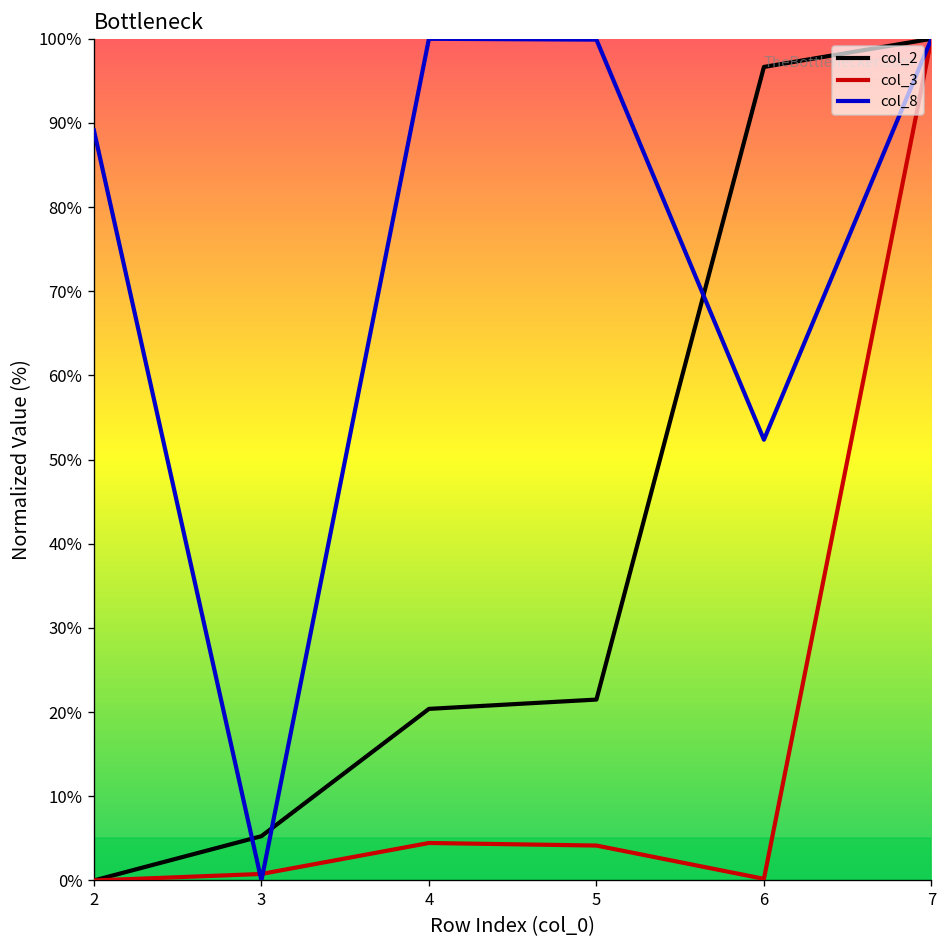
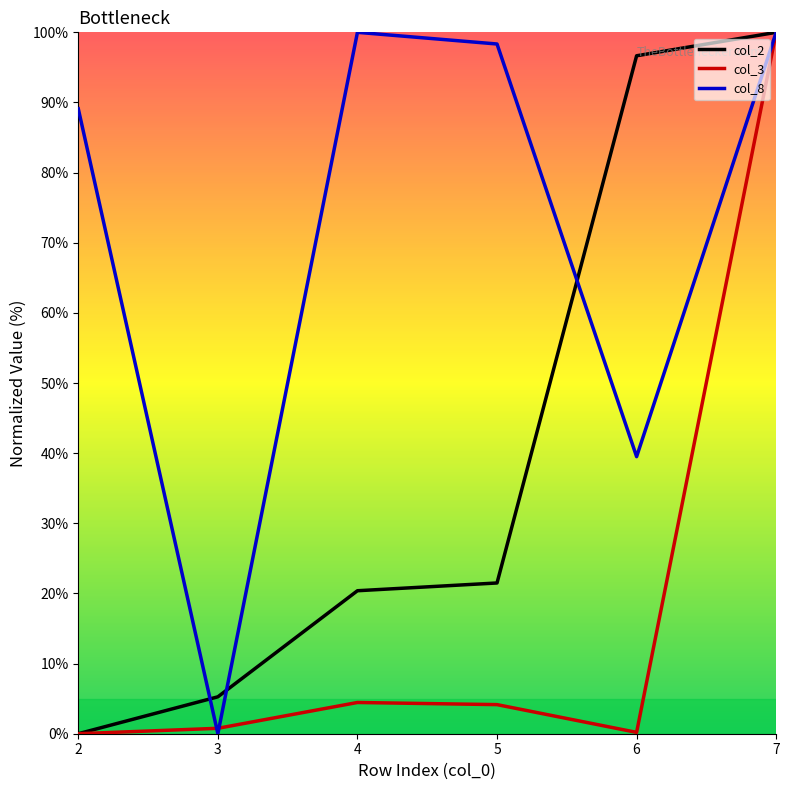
col_8, 5: 100% -> 98%
col_8, 6: 52% -> 40%
